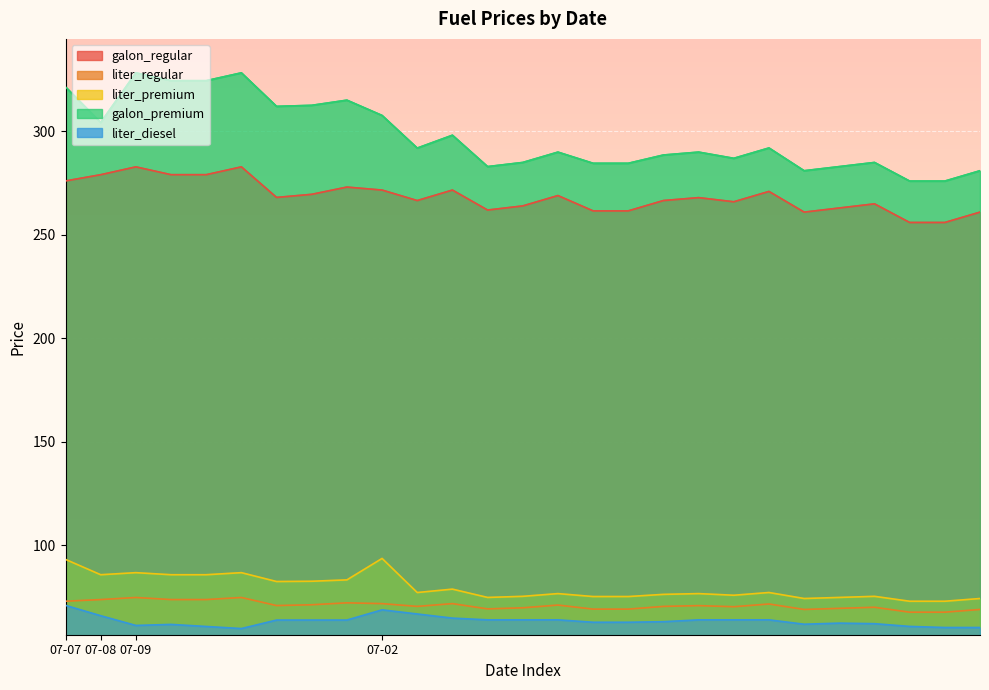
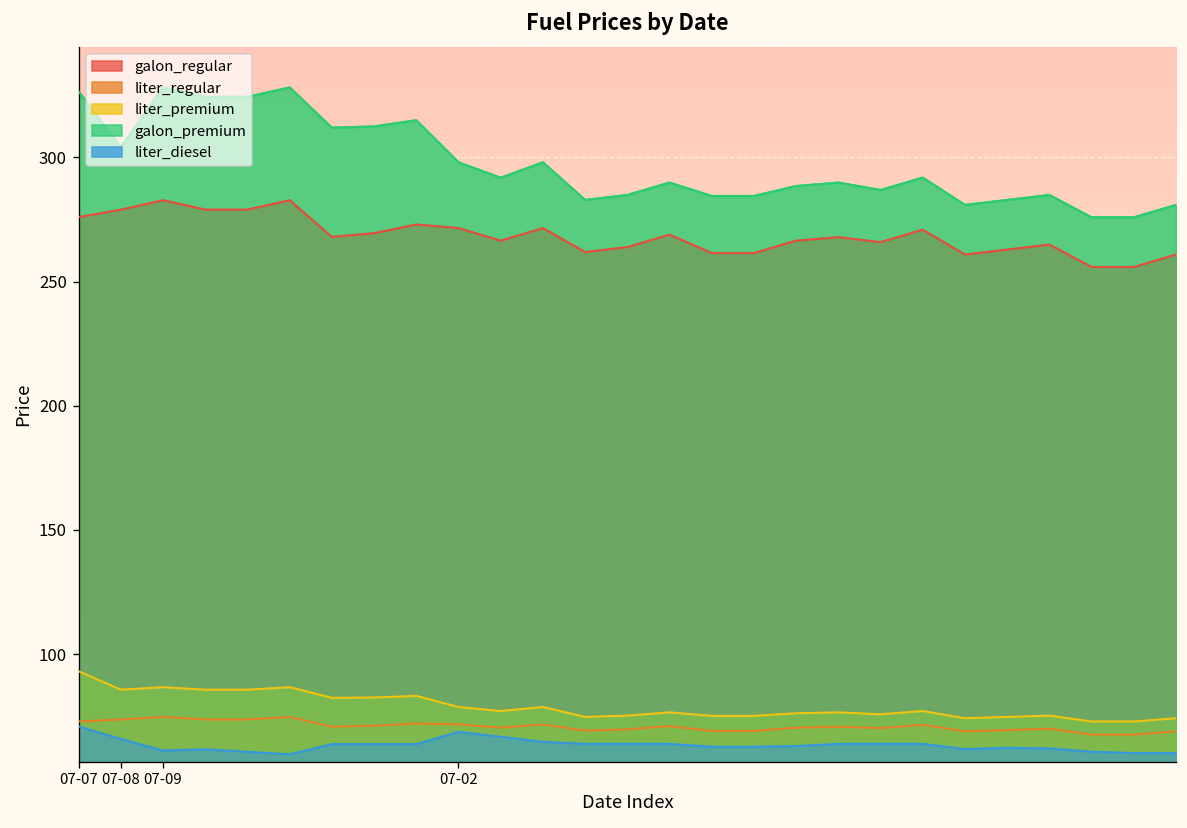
galon_premium, 07-07: 321 -> 327
liter_premium, 07-02: 94 -> 79
galon_premium, 07-02: 308 -> 298
